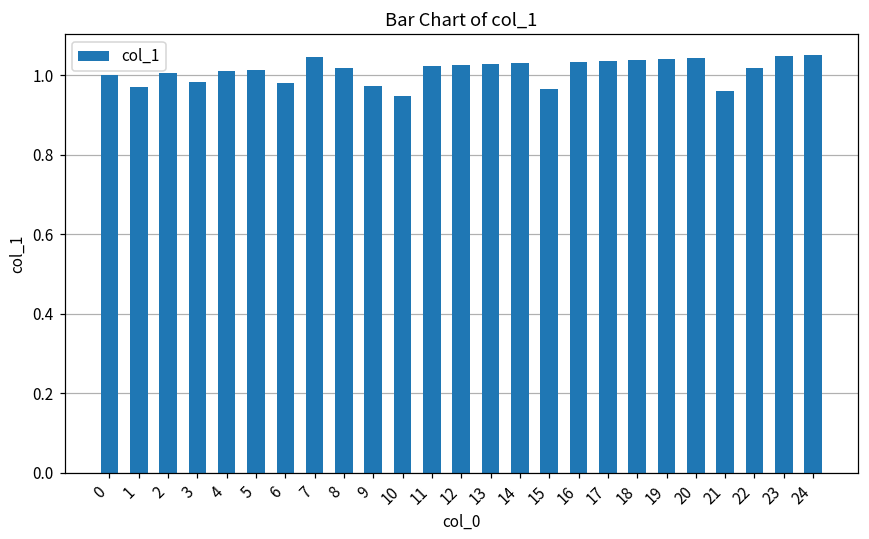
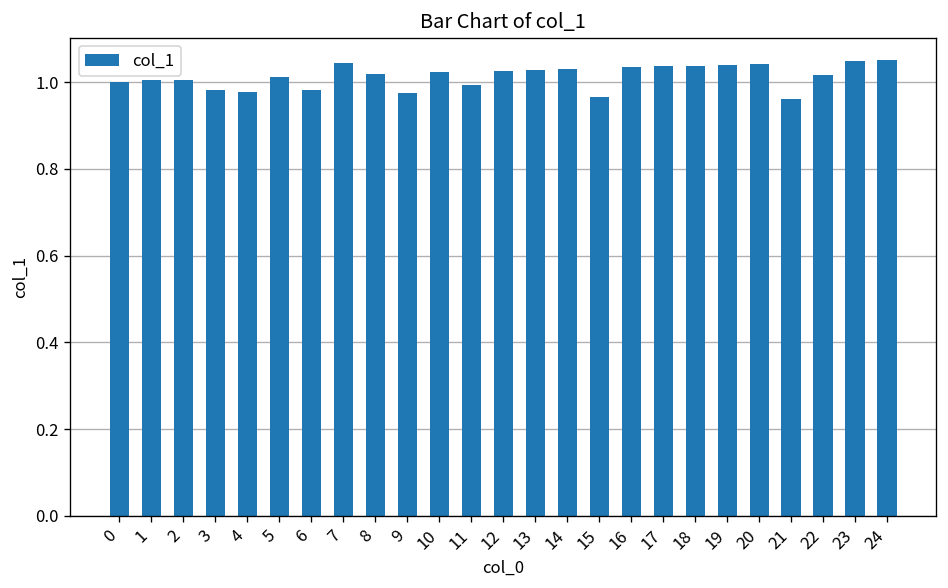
1: 0.97 -> 1.00
4: 1.01 -> 0.98
10: 0.95 -> 1.02
11: 1.02 -> 0.99
